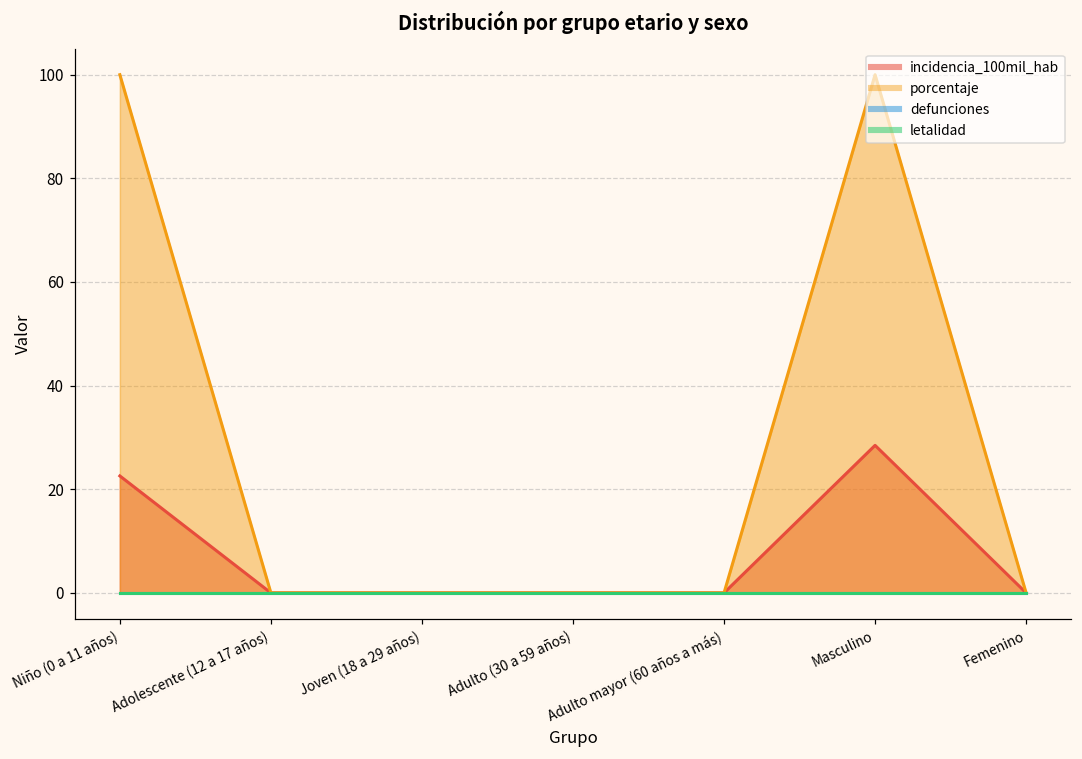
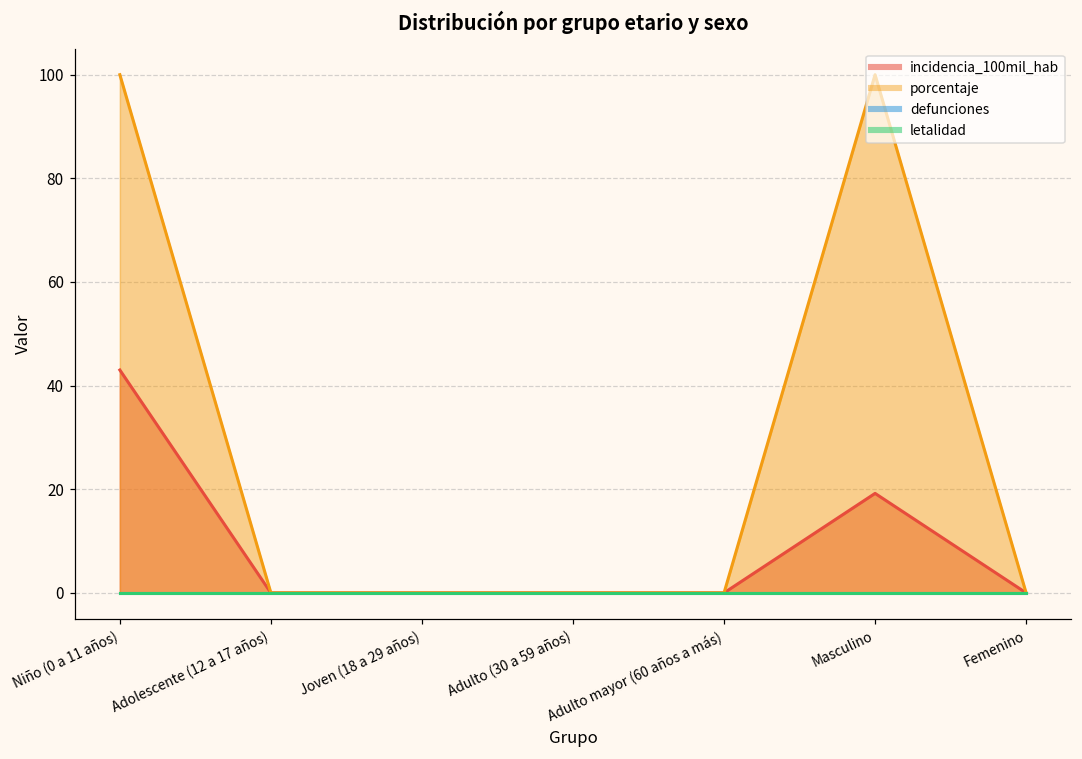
incidencia_100mil_hab, Niño (0 a 11 años): 23 -> 43
incidencia_100mil_hab, Masculino: 28 -> 19
